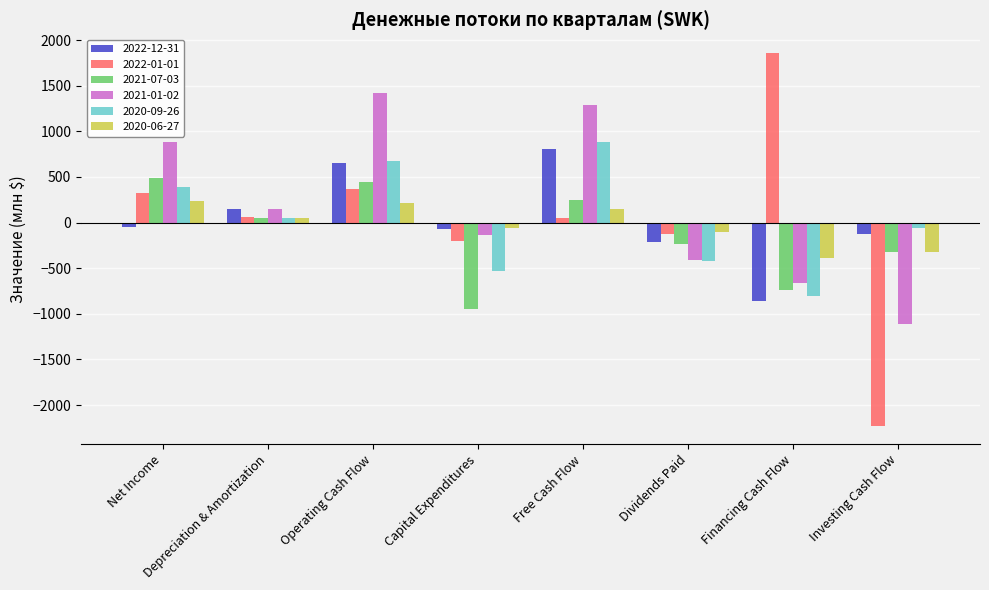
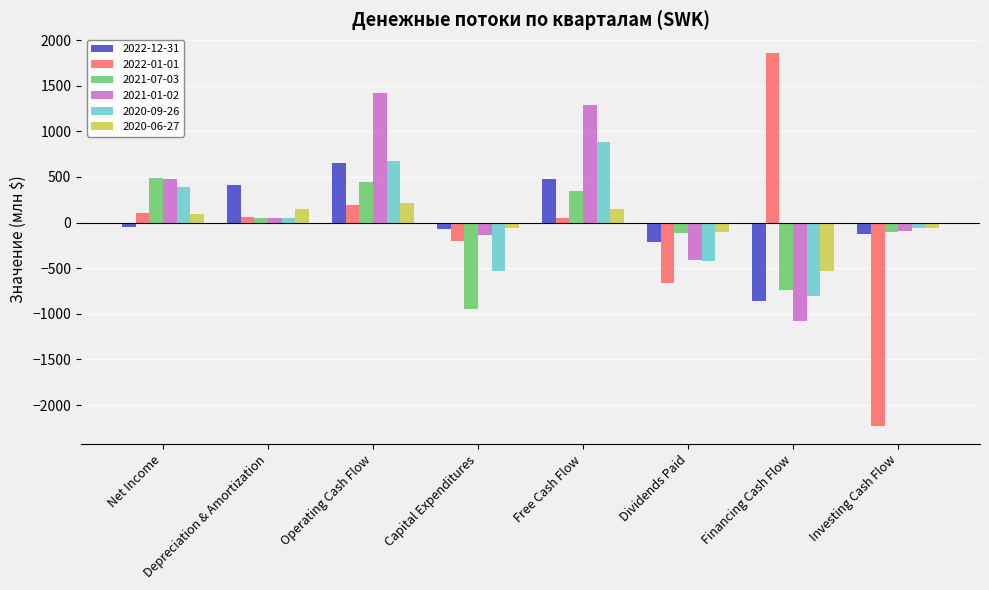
2022-01-01, Net Income: 300 -> 100
2021-01-02, Net Income: 900 -> 500
2020-06-27, Net Income: 200 -> 100
2022-12-31, Depreciation & Amortization: 100 -> 400
2021-01-02, Depreciation & Amortization: 150 -> 60
2020-06-27, Depreciation & Amortization: 0 -> 100
2022-01-01, Operating Cash Flow: 400 -> 200
2022-12-31, Free Cash Flow: 800 -> 500
2021-07-03, Free Cash Flow: 200 -> 300
2022-01-01, Dividends Paid: -100 -> -700
2021-07-03, Dividends Paid: -200 -> -100
2021-01-02, Financing Cash Flow: -700 -> -1100
2020-06-27, Financing Cash Flow: -400 -> -500
2021-07-03, Investing Cash Flow: -300 -> -100
2021-01-02, Investing Cash Flow: -1100 -> -100
2020-06-27, Investing Cash Flow: -300 -> -100
